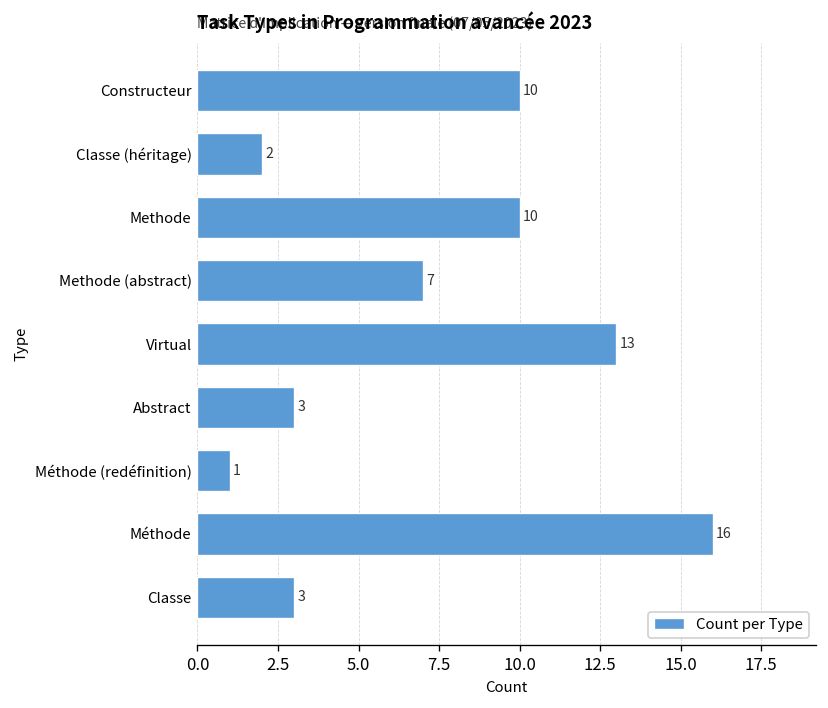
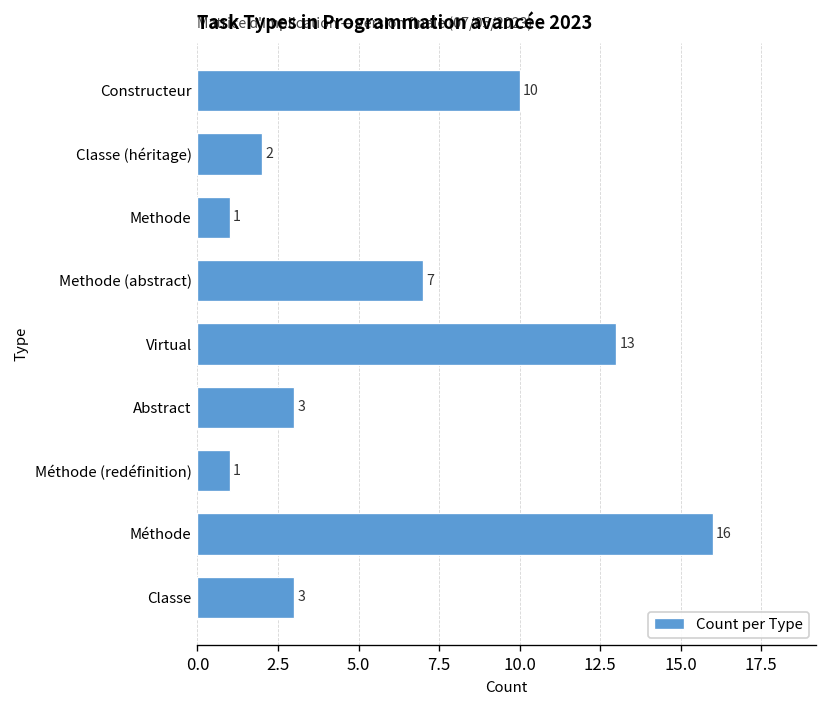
Methode: 10 -> 1
